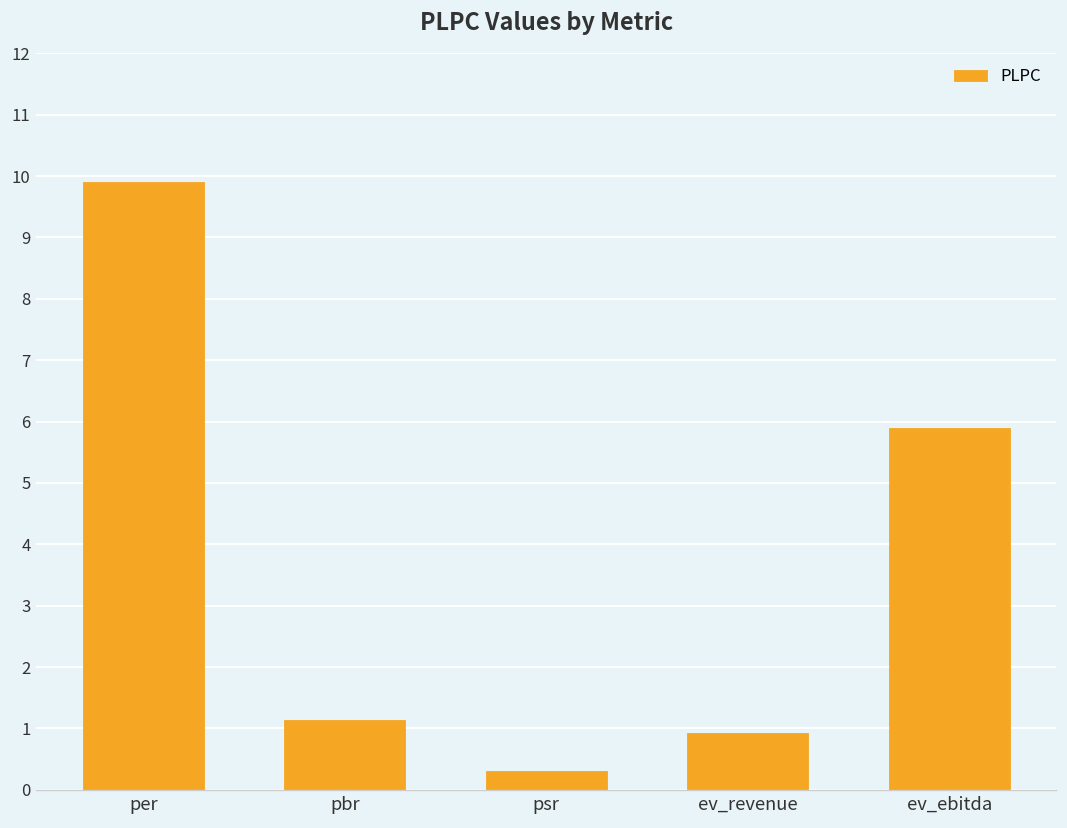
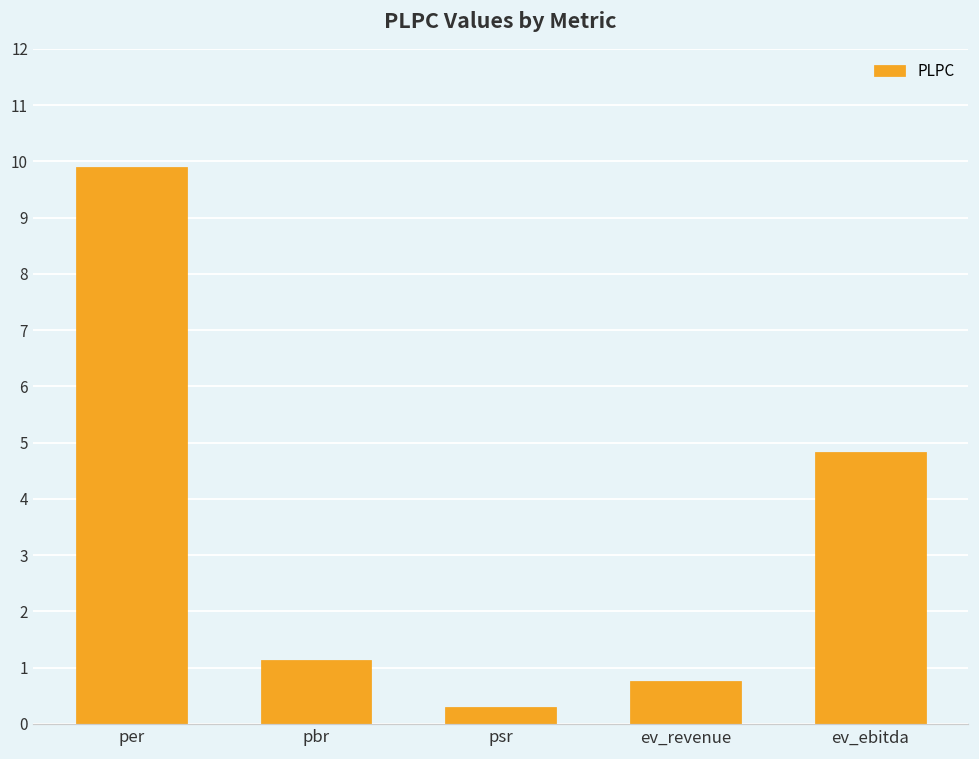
ev_revenue: 0.9 -> 0.8
ev_ebitda: 5.9 -> 4.8
